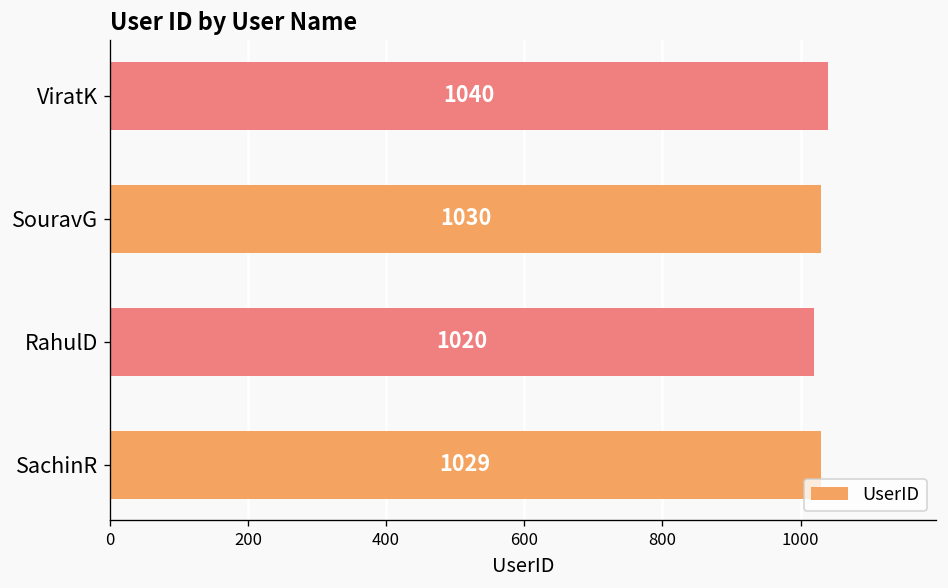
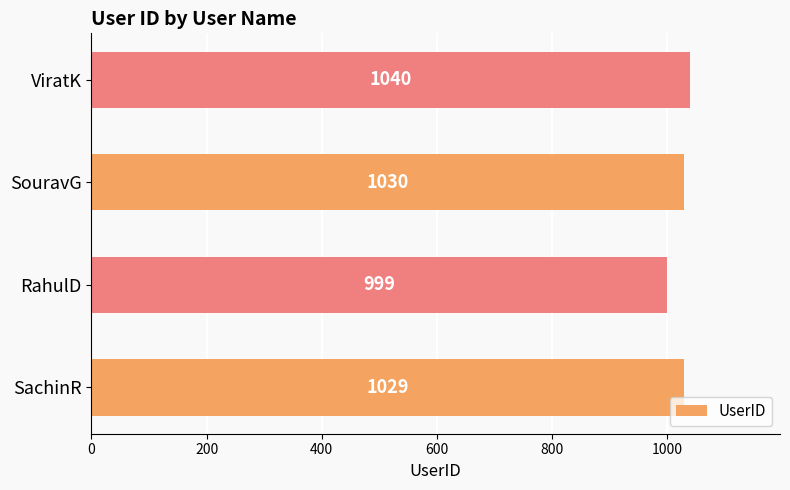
RahulD: 1020 -> 999
